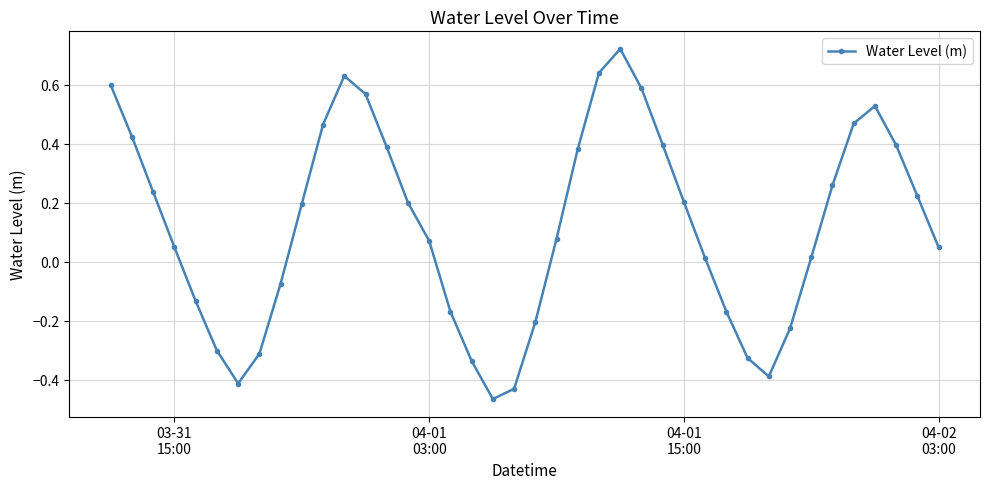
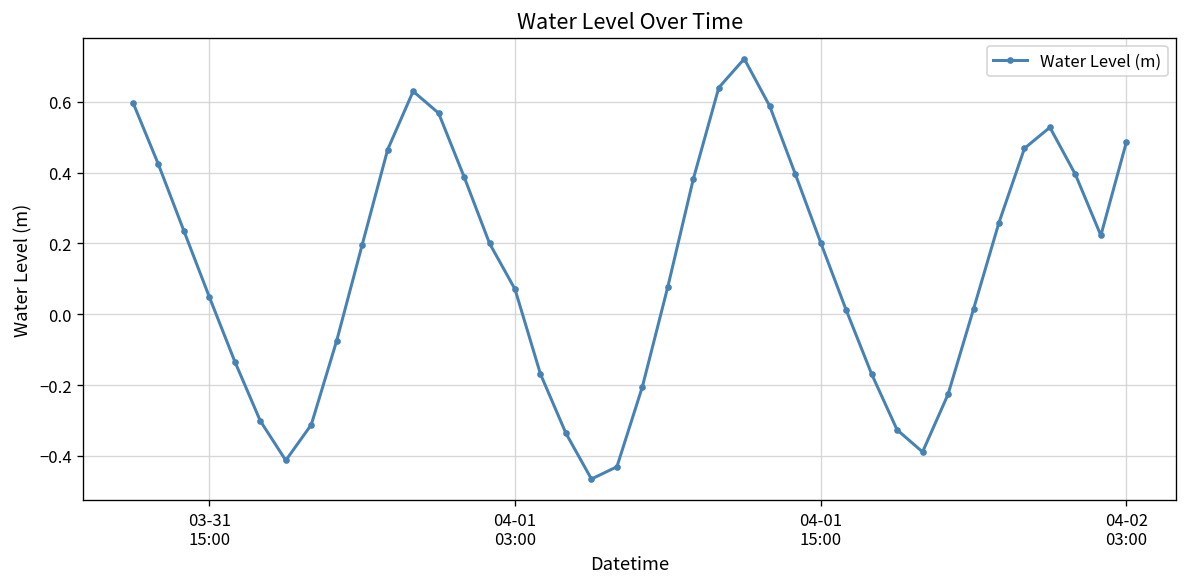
04-02 03:00: 0.05 -> 0.49
